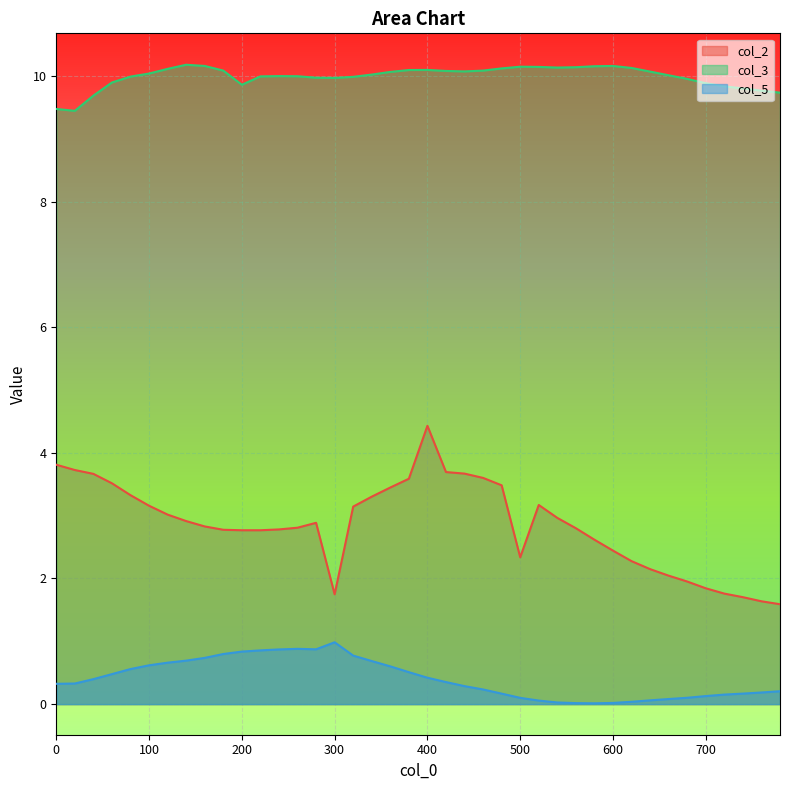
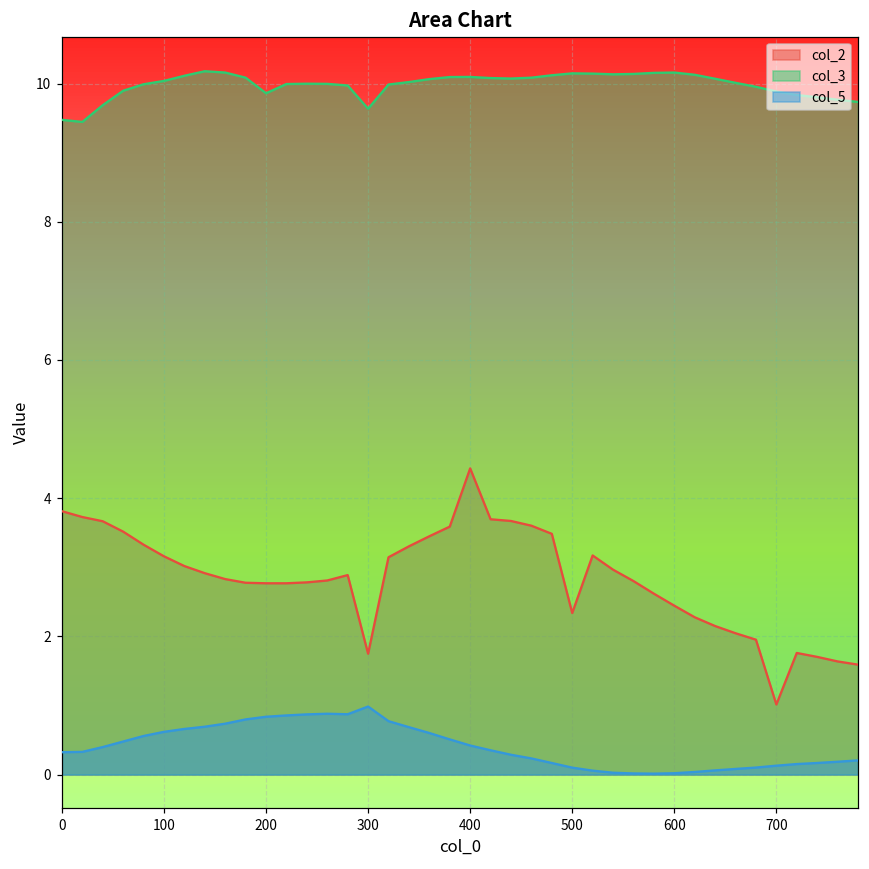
col_3, 300: 10.0 -> 9.6
col_2, 700: 1.8 -> 1.0
